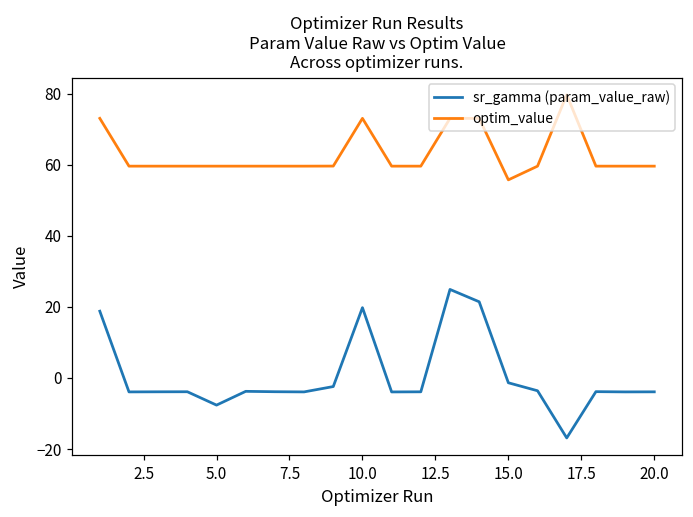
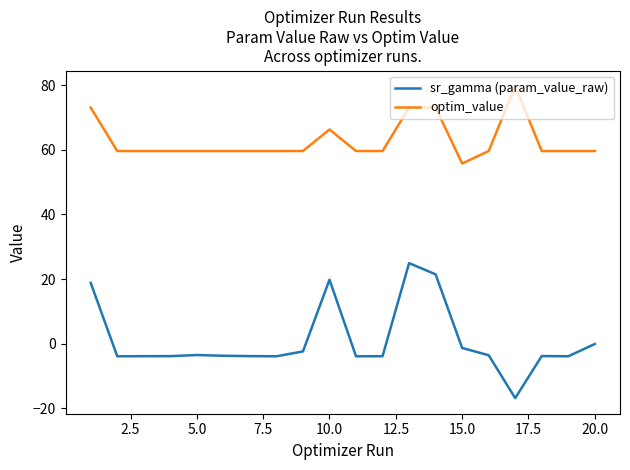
sr_gamma (param_value_raw), 5.0: -8 -> -4
optim_value, 10.0: 73 -> 66
sr_gamma (param_value_raw), 20.0: -4 -> 0
